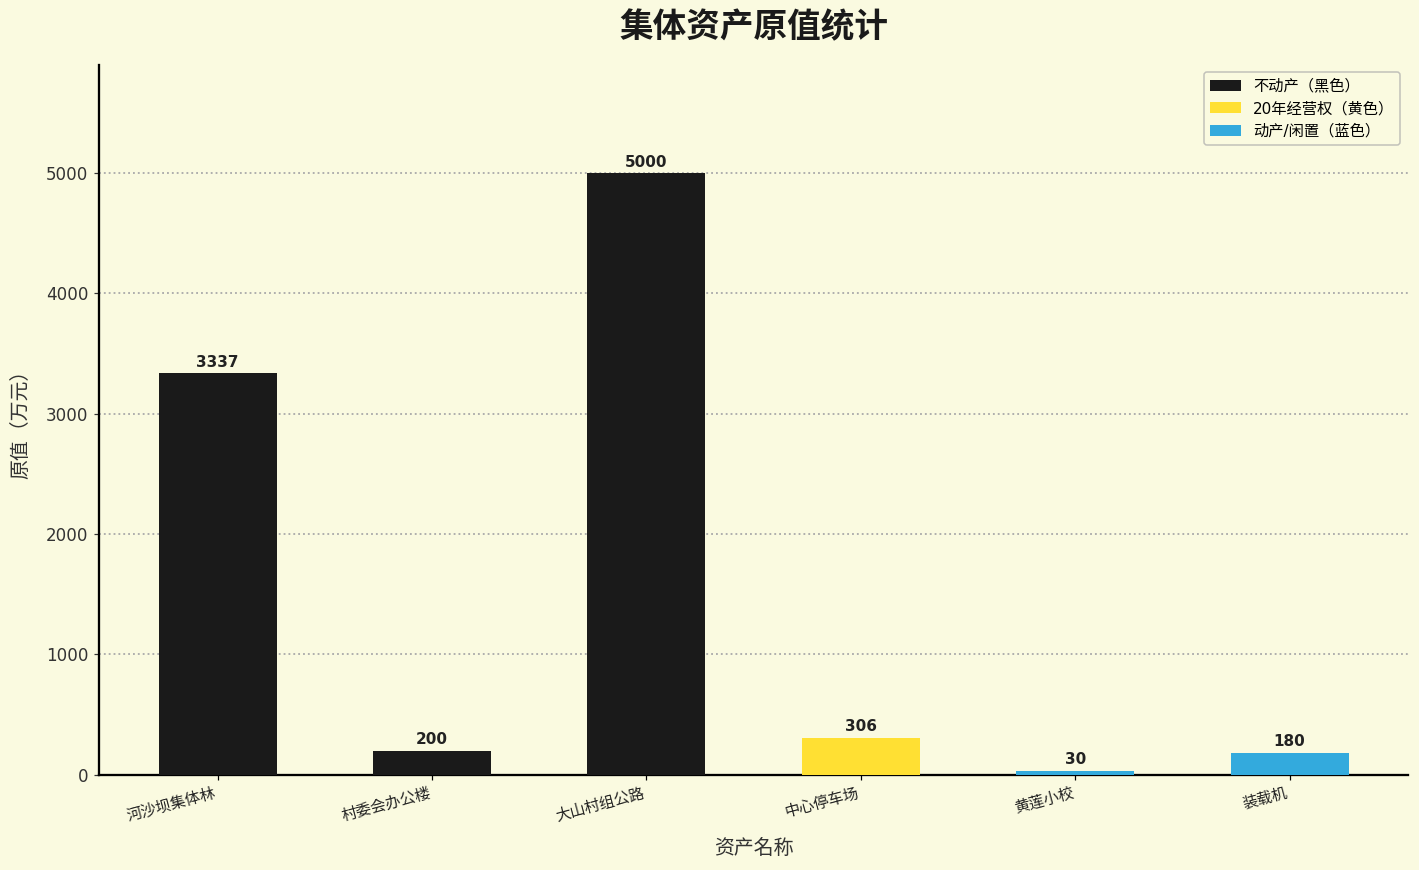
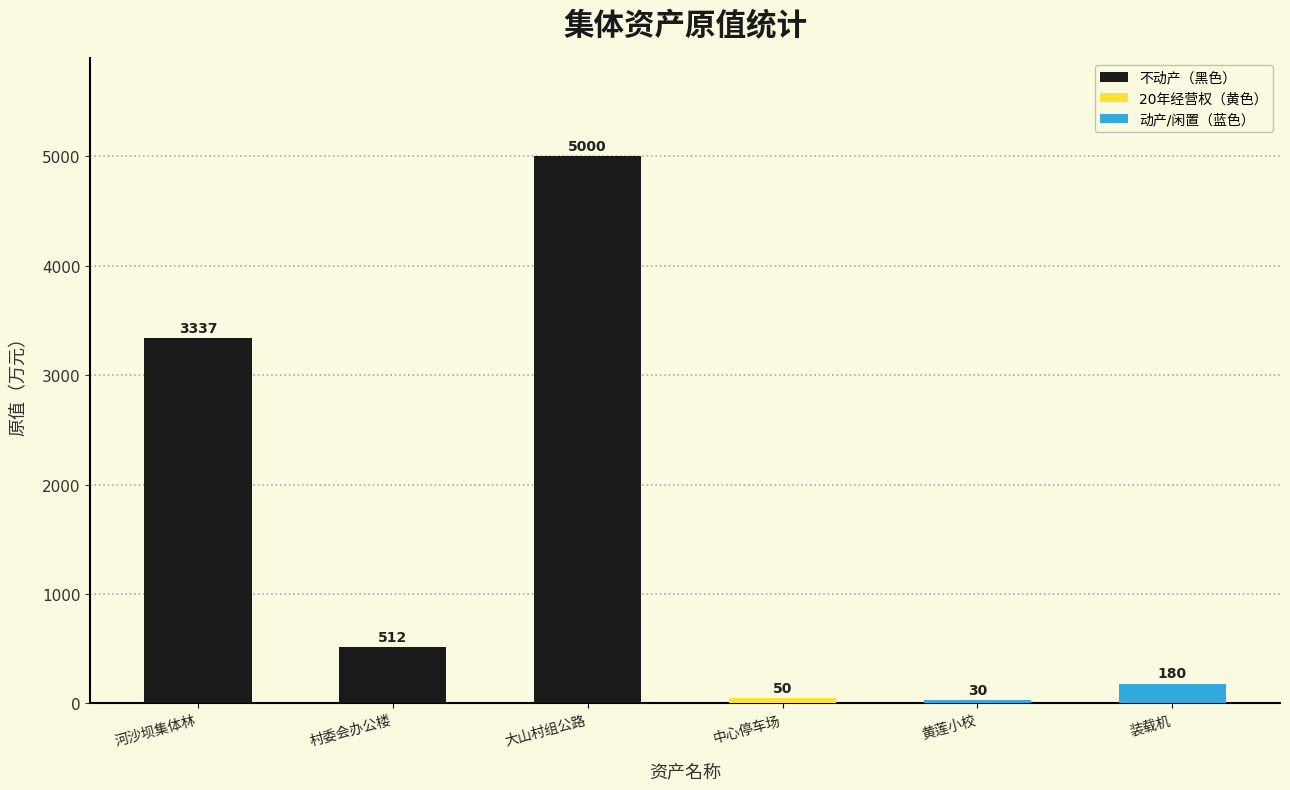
村委会办公楼: 200 -> 512
中心停车场: 306 -> 50
